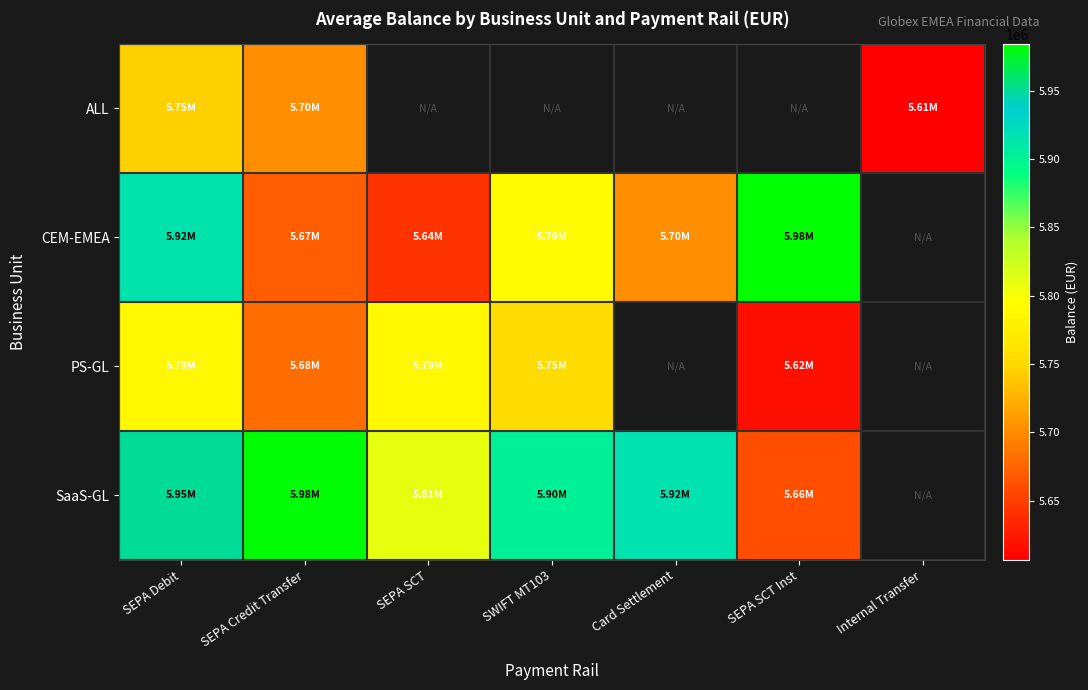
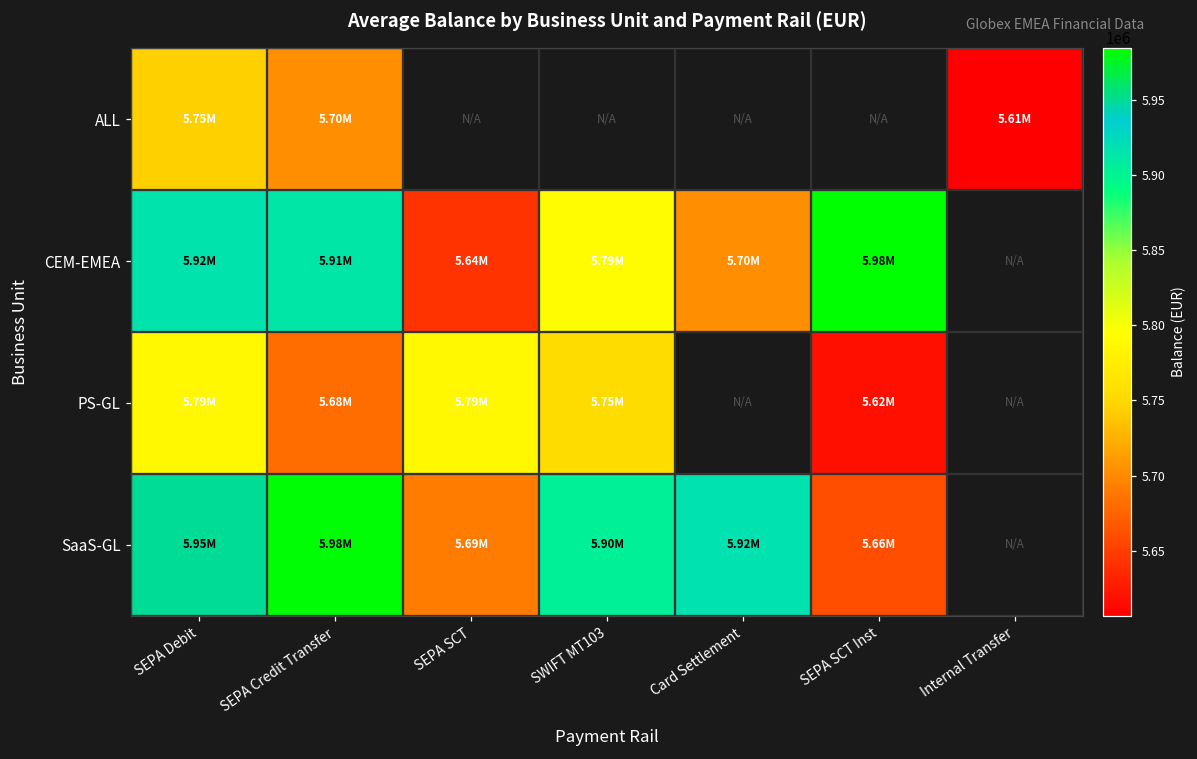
CEM-EMEA, SEPA Credit Transfer: 5.67M -> 5.91M
SaaS-GL, SEPA SCT: 5.81M -> 5.69M
